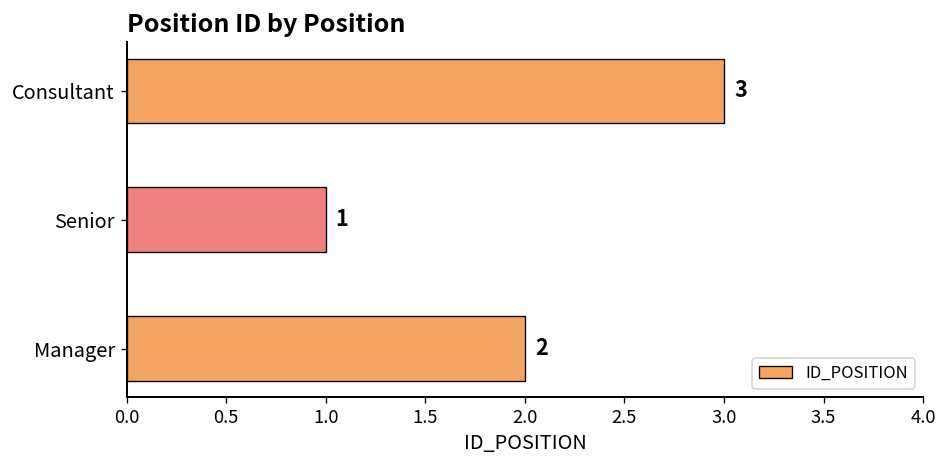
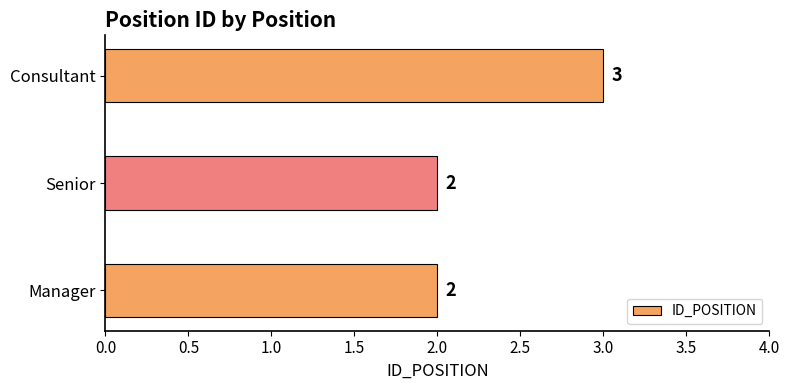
Senior: 1 -> 2
